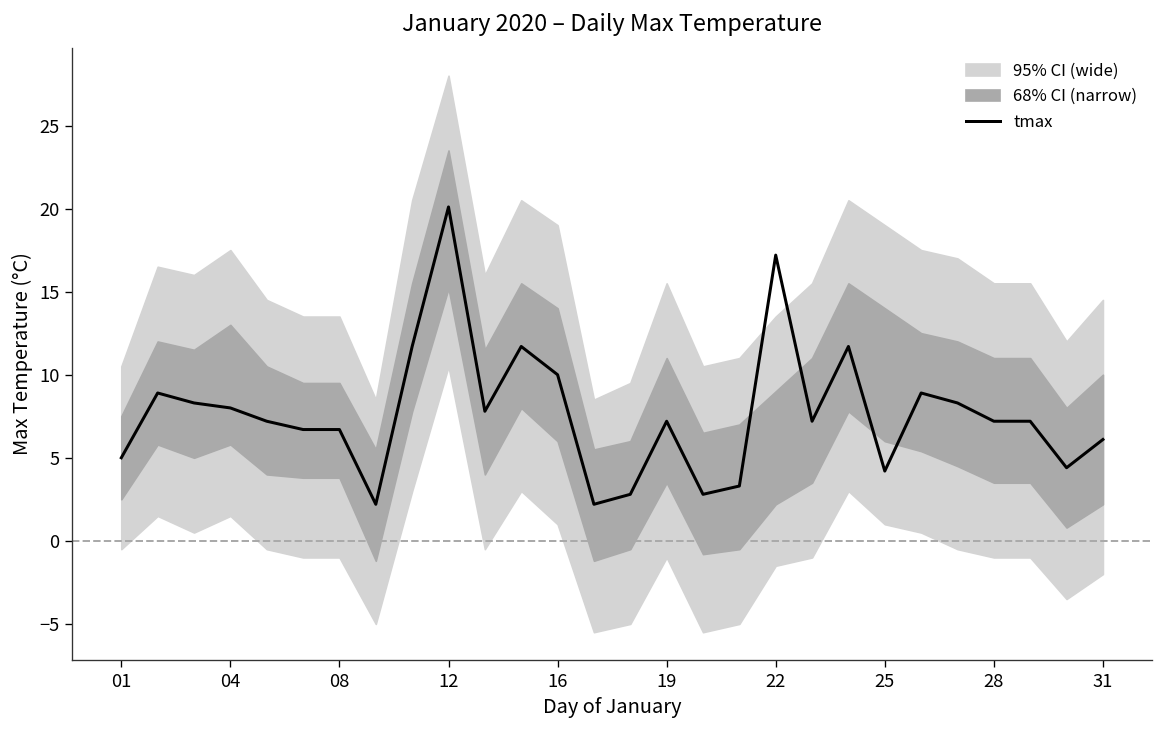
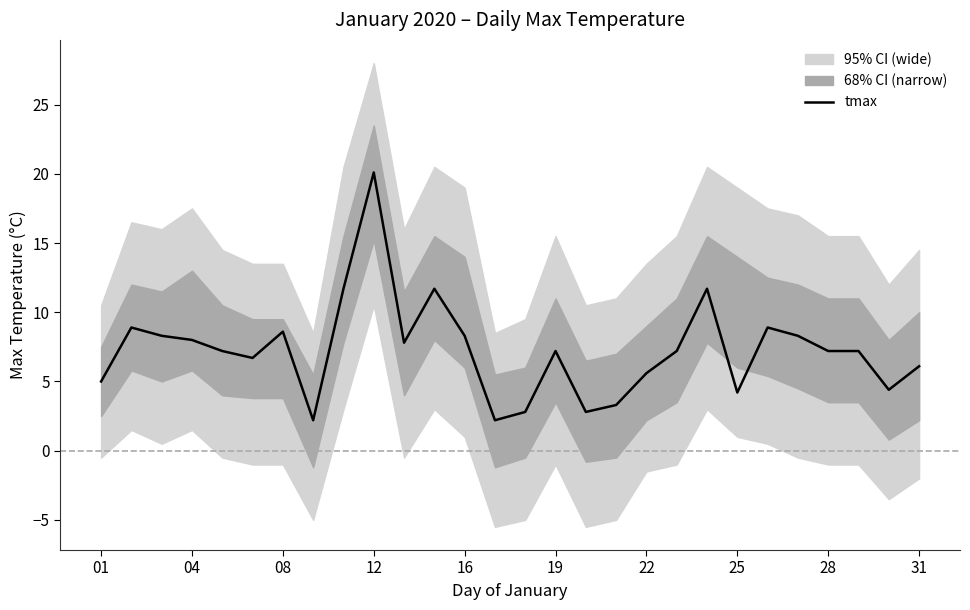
tmax, 08: 6.7 -> 8.6
tmax, 16: 10.0 -> 8.3
tmax, 22: 17.2 -> 5.6
